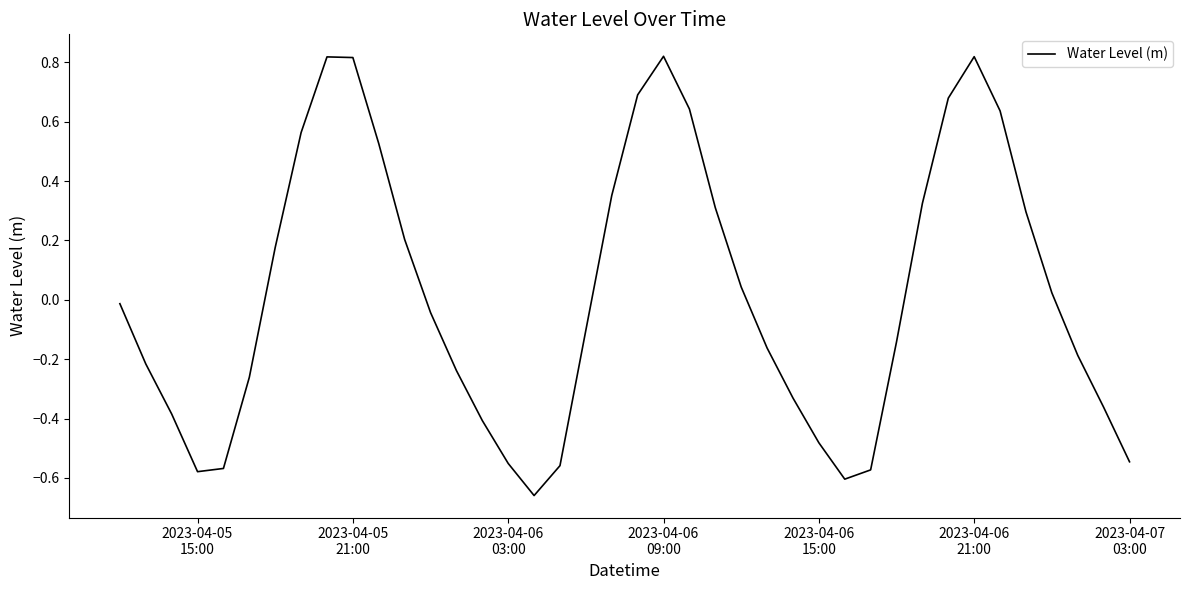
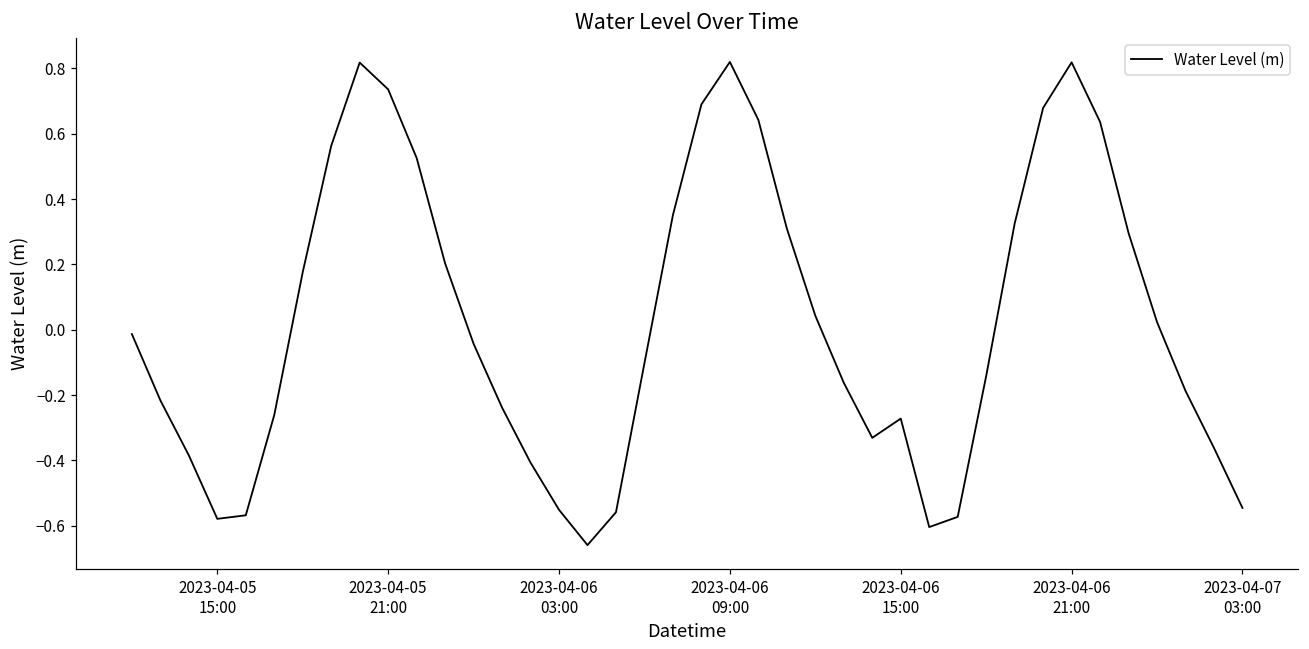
2023-04-05 21:00: 0.82 -> 0.74
2023-04-06 15:00: -0.48 -> -0.27
